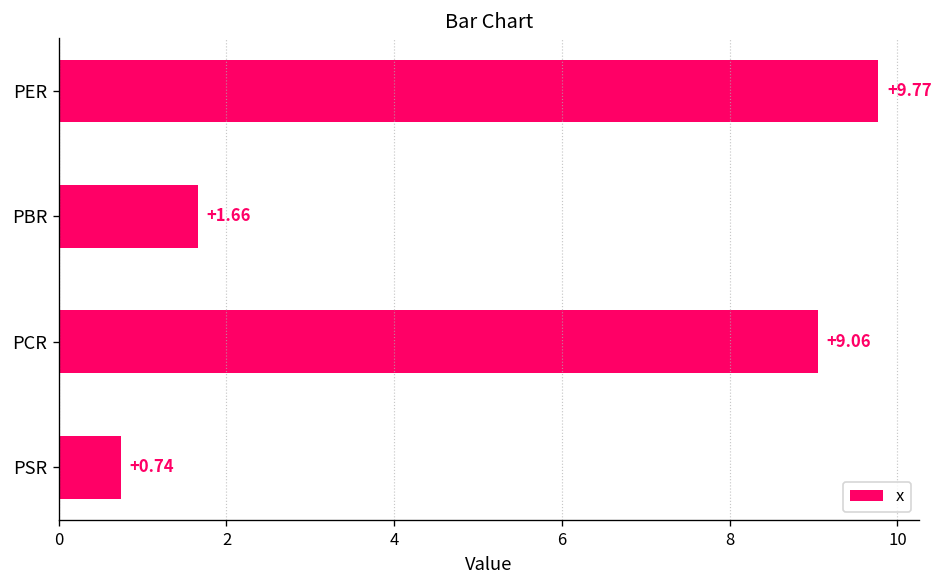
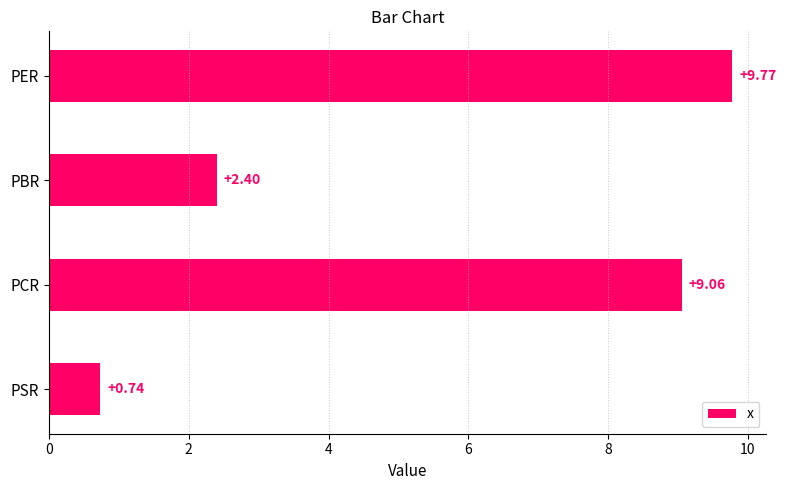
PBR: +1.66 -> +2.40
